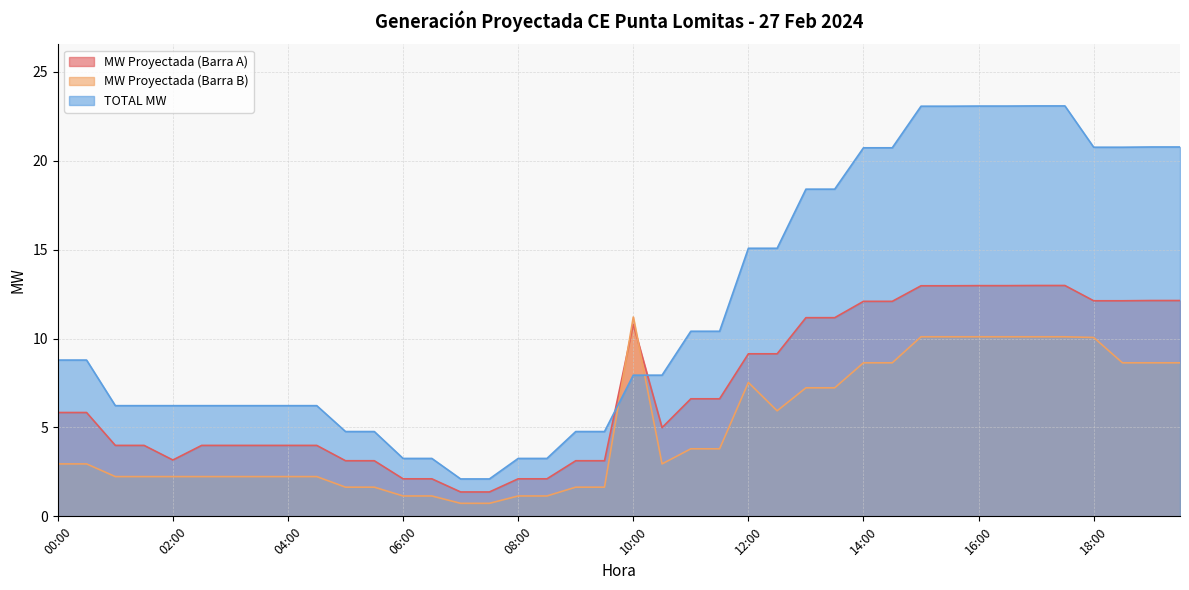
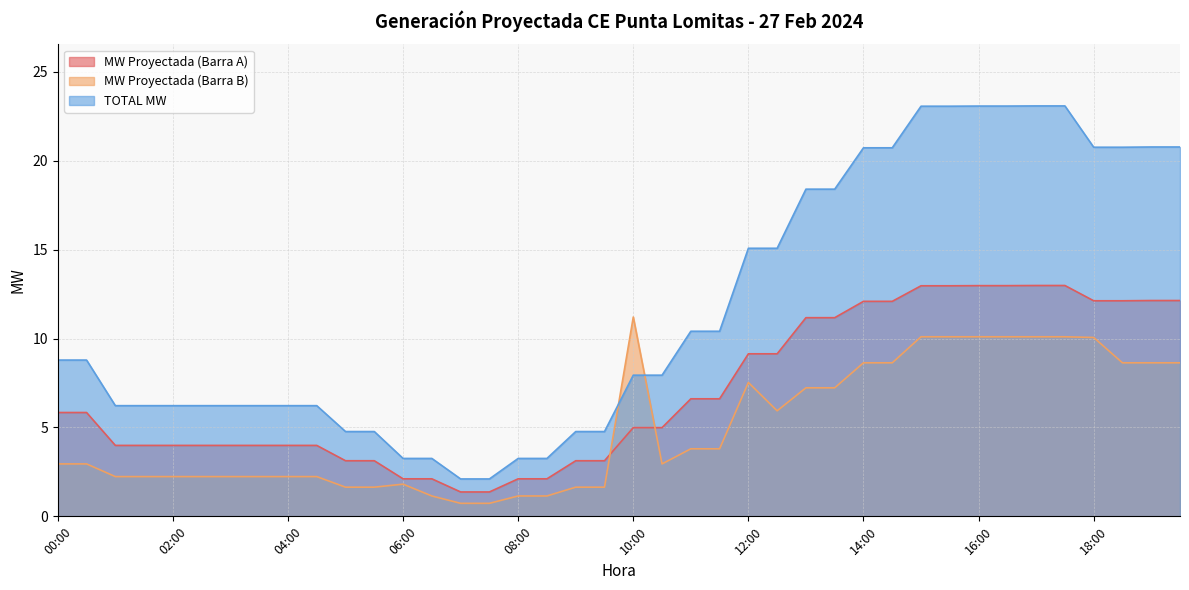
MW Proyectada (Barra A), 02:00: 3.2 -> 4.0
MW Proyectada (Barra B), 06:00: 1.1 -> 1.8
MW Proyectada (Barra A), 10:00: 10.8 -> 5.0
